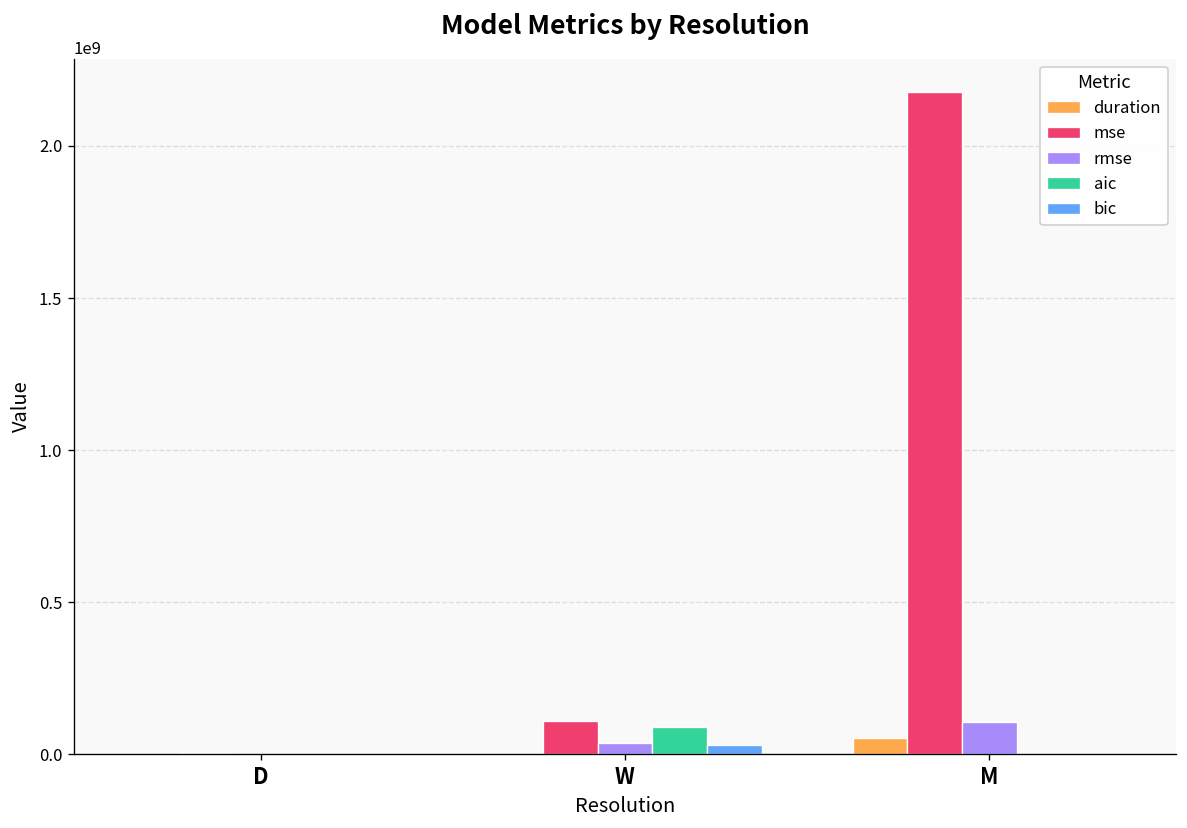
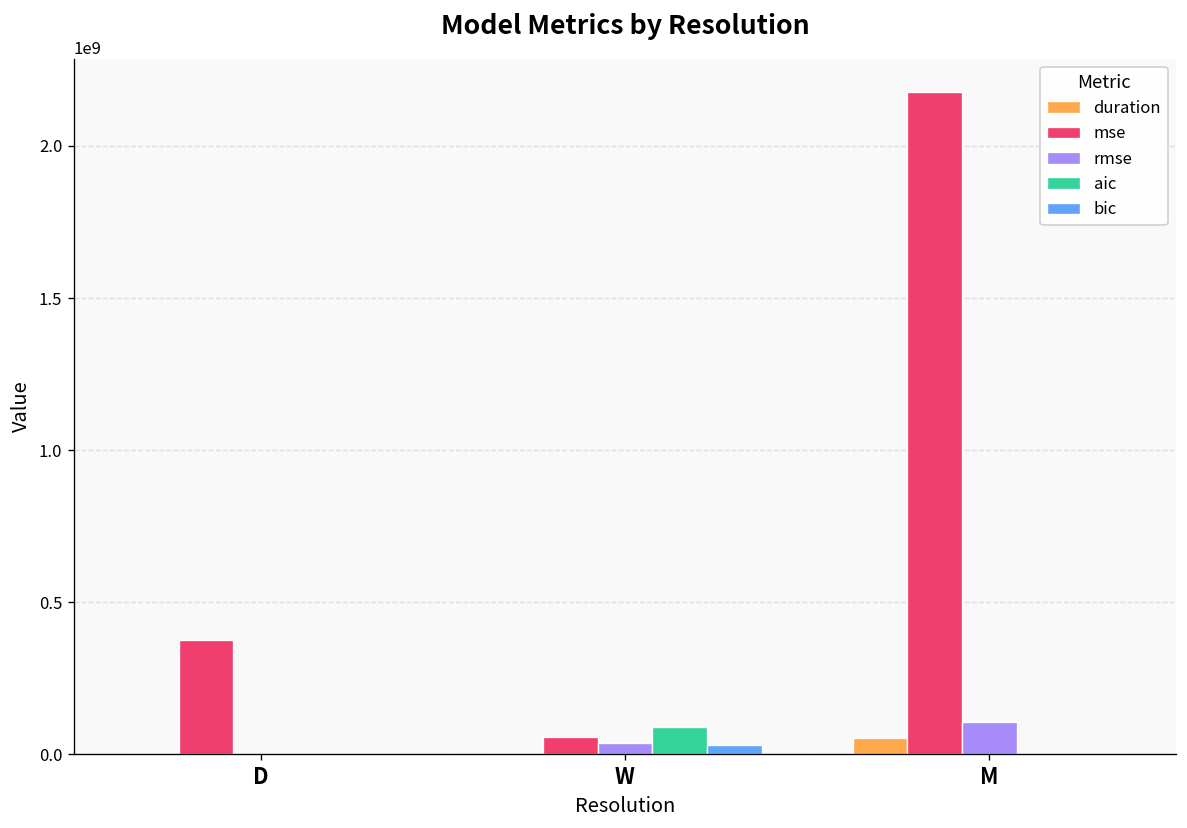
mse, D: 0 -> 380000000
mse, W: 110000000 -> 60000000
